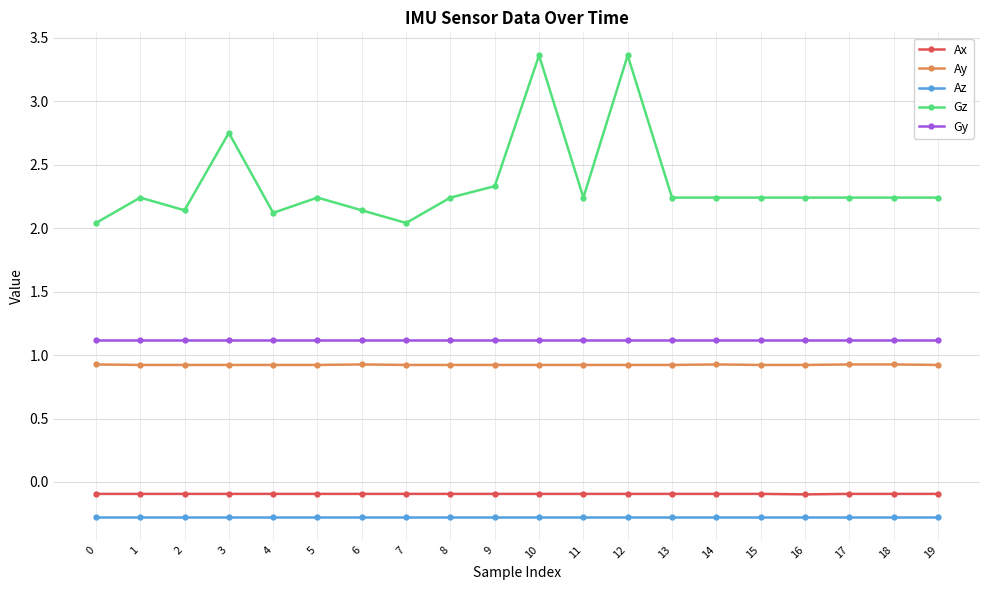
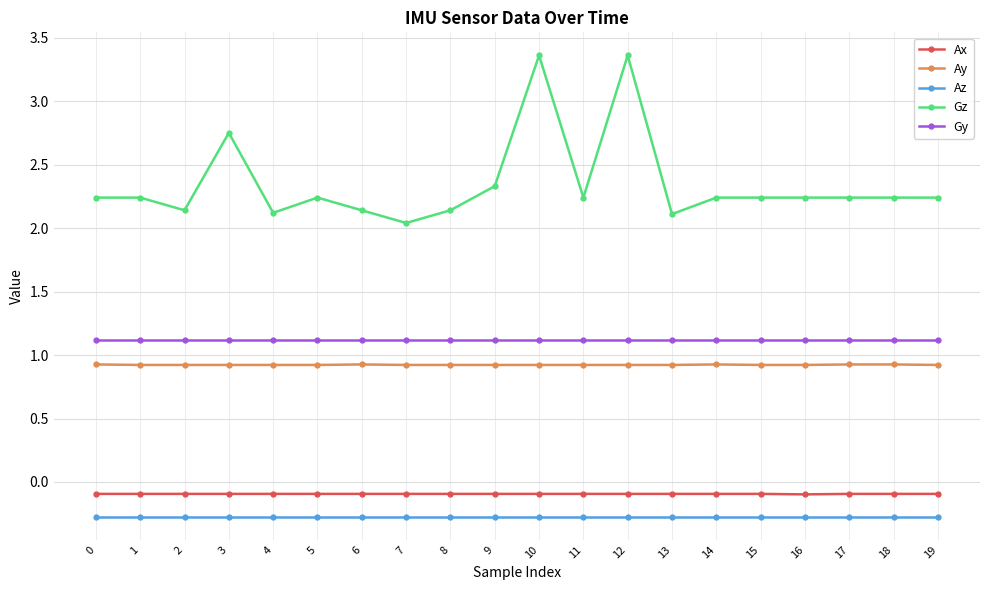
Gz, 0: 2.04 -> 2.24
Gz, 8: 2.24 -> 2.14
Gz, 13: 2.24 -> 2.11
